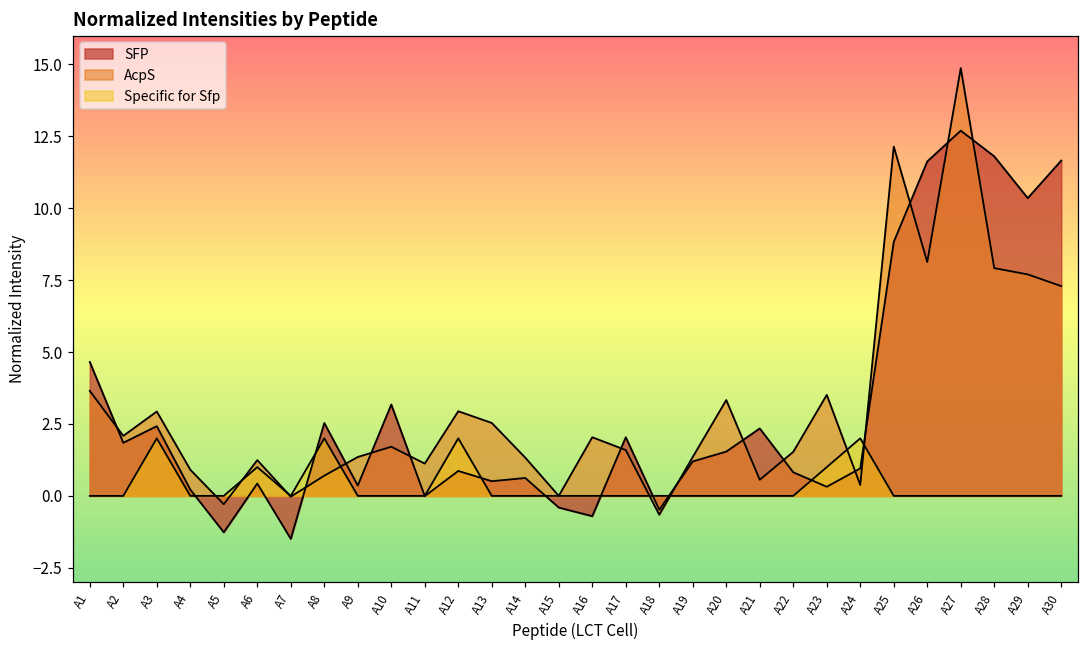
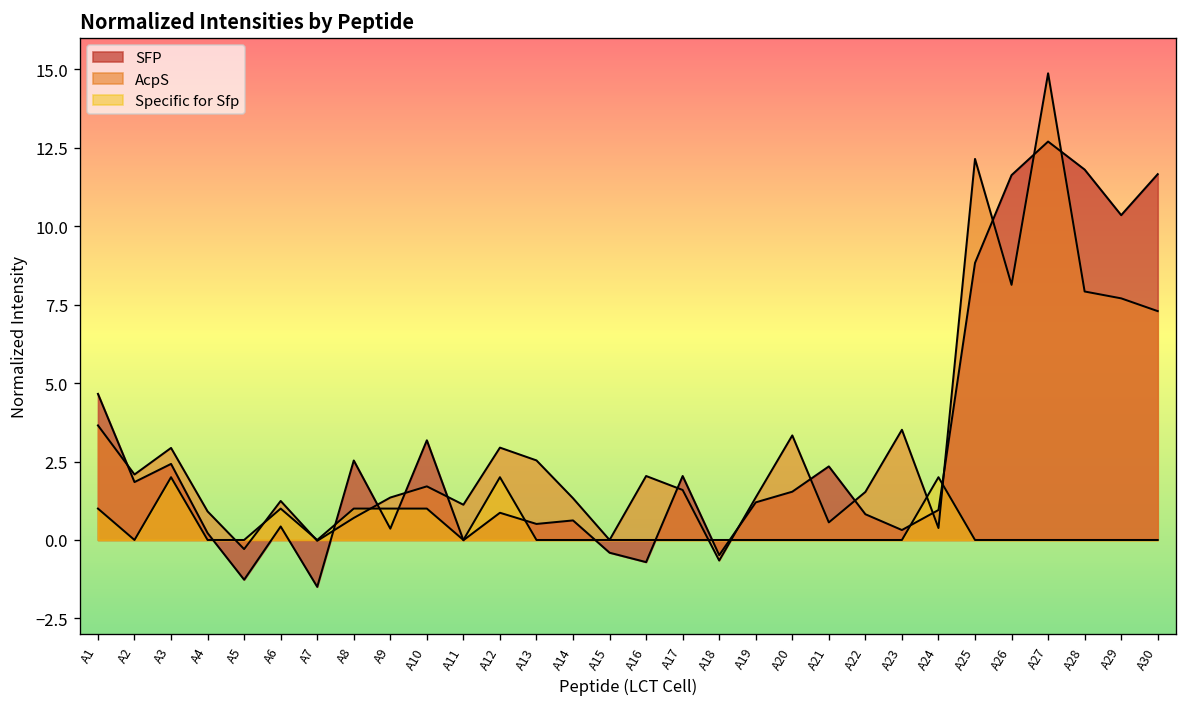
Specific for Sfp, A1: 0 -> 1
Specific for Sfp, A8: 2 -> 1
Specific for Sfp, A9: 0 -> 1
Specific for Sfp, A10: 0 -> 1
Specific for Sfp, A23: 1 -> 0
